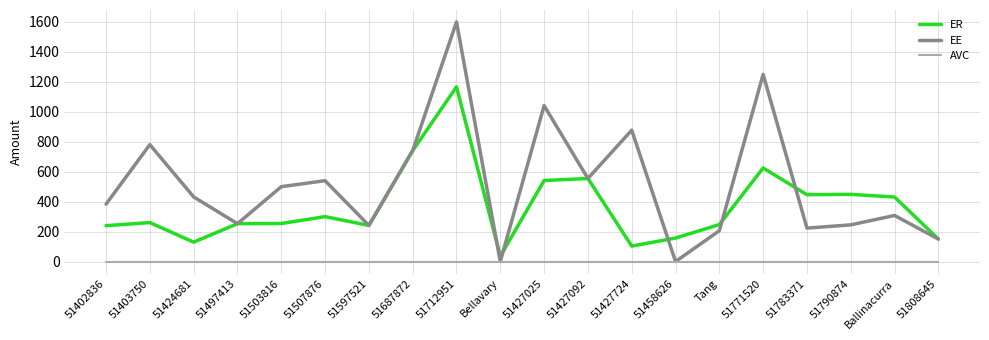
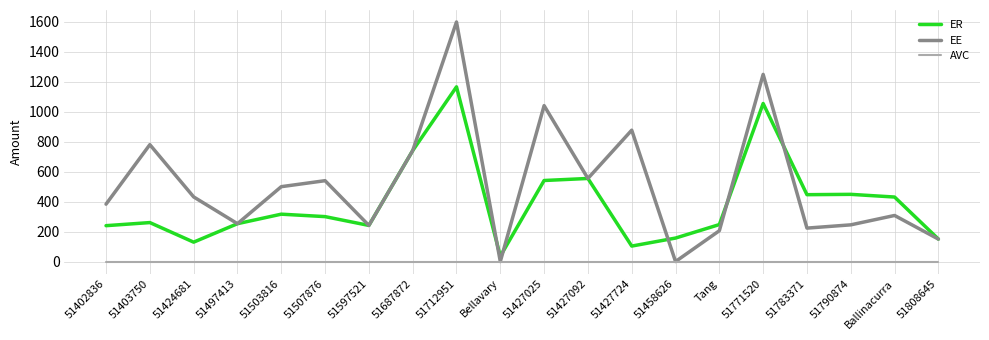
ER, 51503816: 250 -> 320
ER, 51771520: 630 -> 1060
